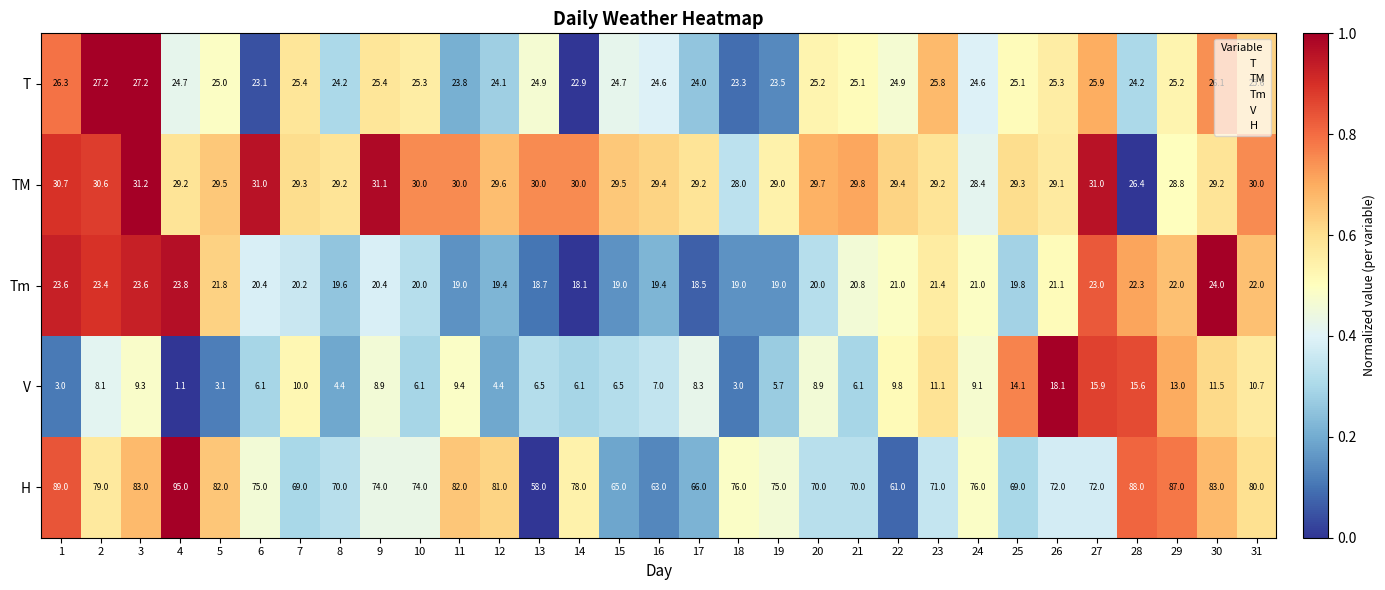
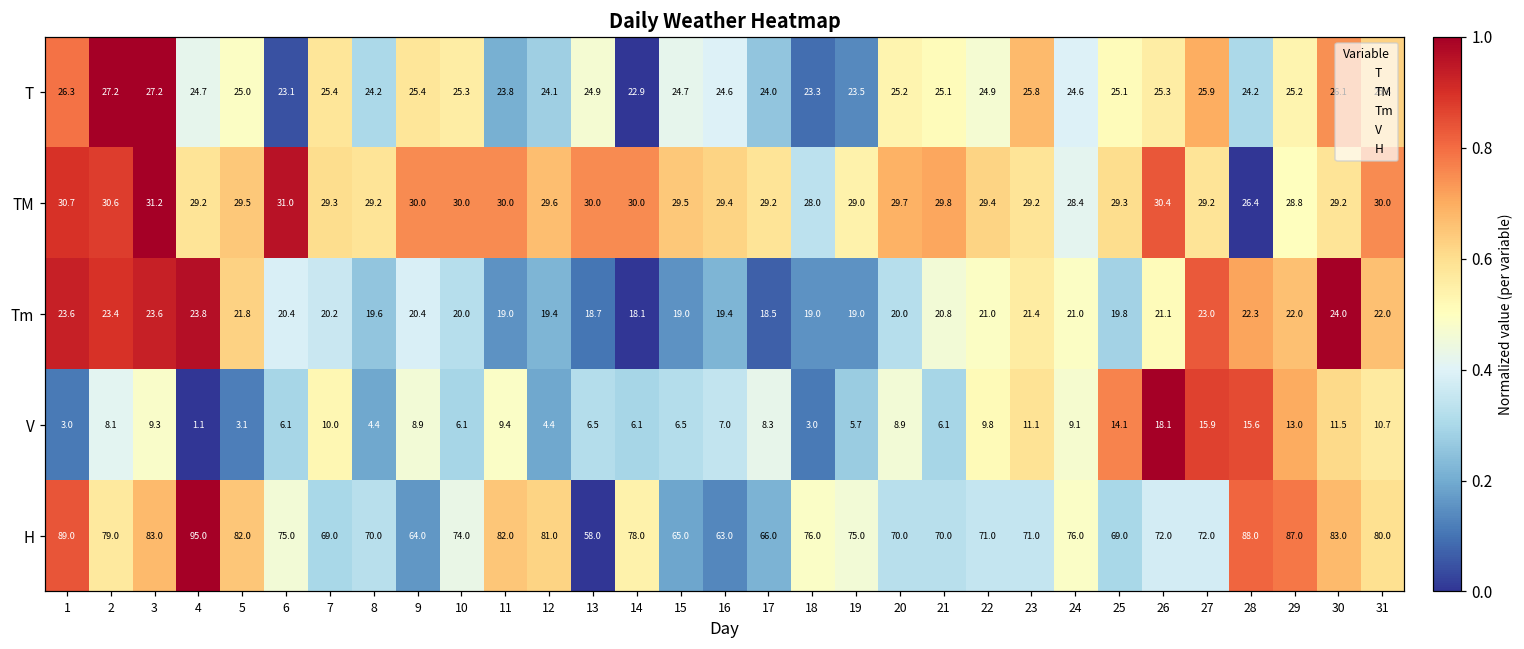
TM, 9: 31.1 -> 30.0
TM, 26: 29.1 -> 30.4
TM, 27: 31.0 -> 29.2
H, 9: 74.0 -> 64.0
H, 22: 61.0 -> 71.0
